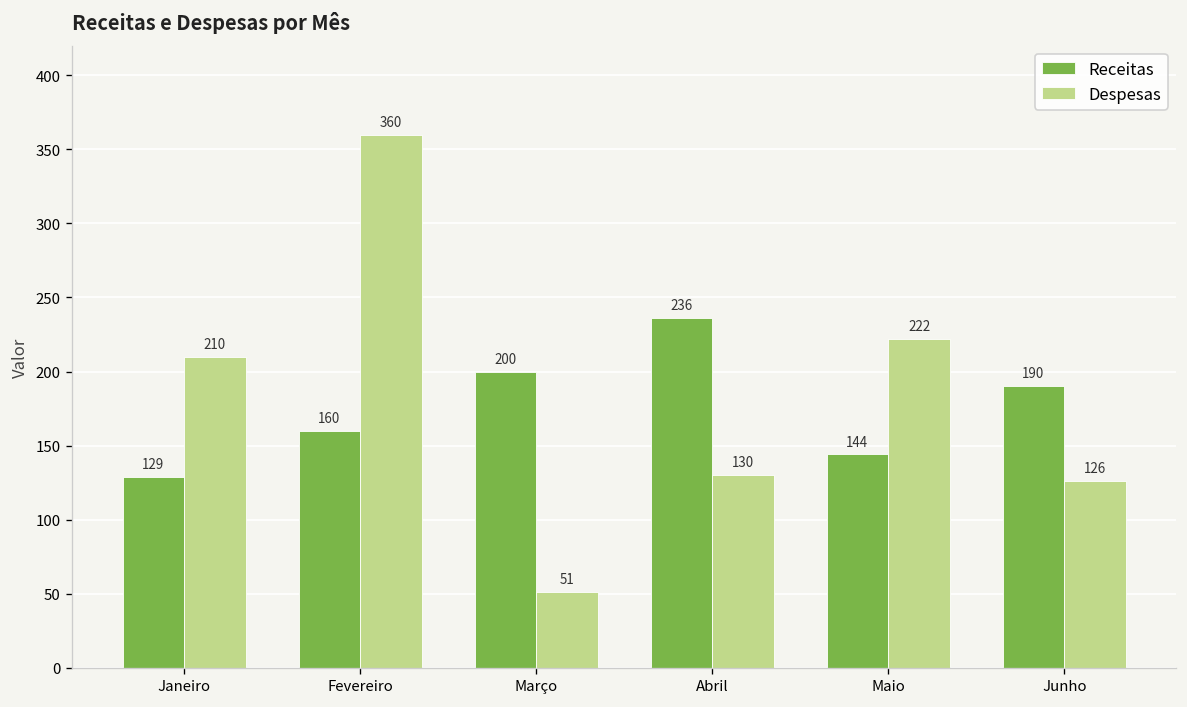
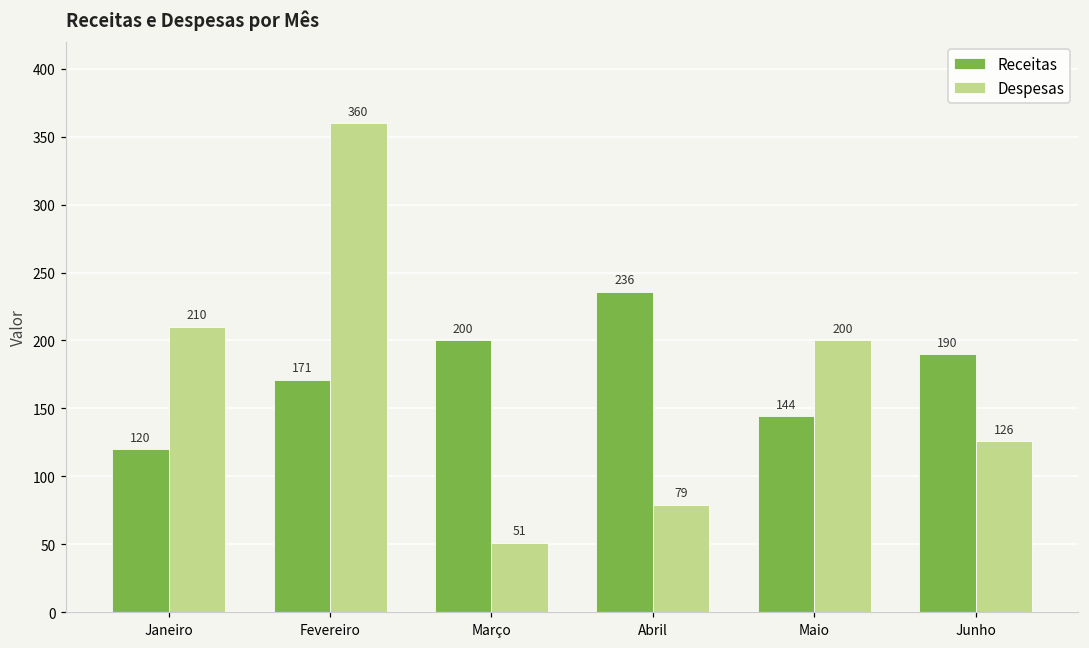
Receitas, Janeiro: 129 -> 120
Receitas, Fevereiro: 160 -> 171
Despesas, Abril: 130 -> 79
Despesas, Maio: 222 -> 200
